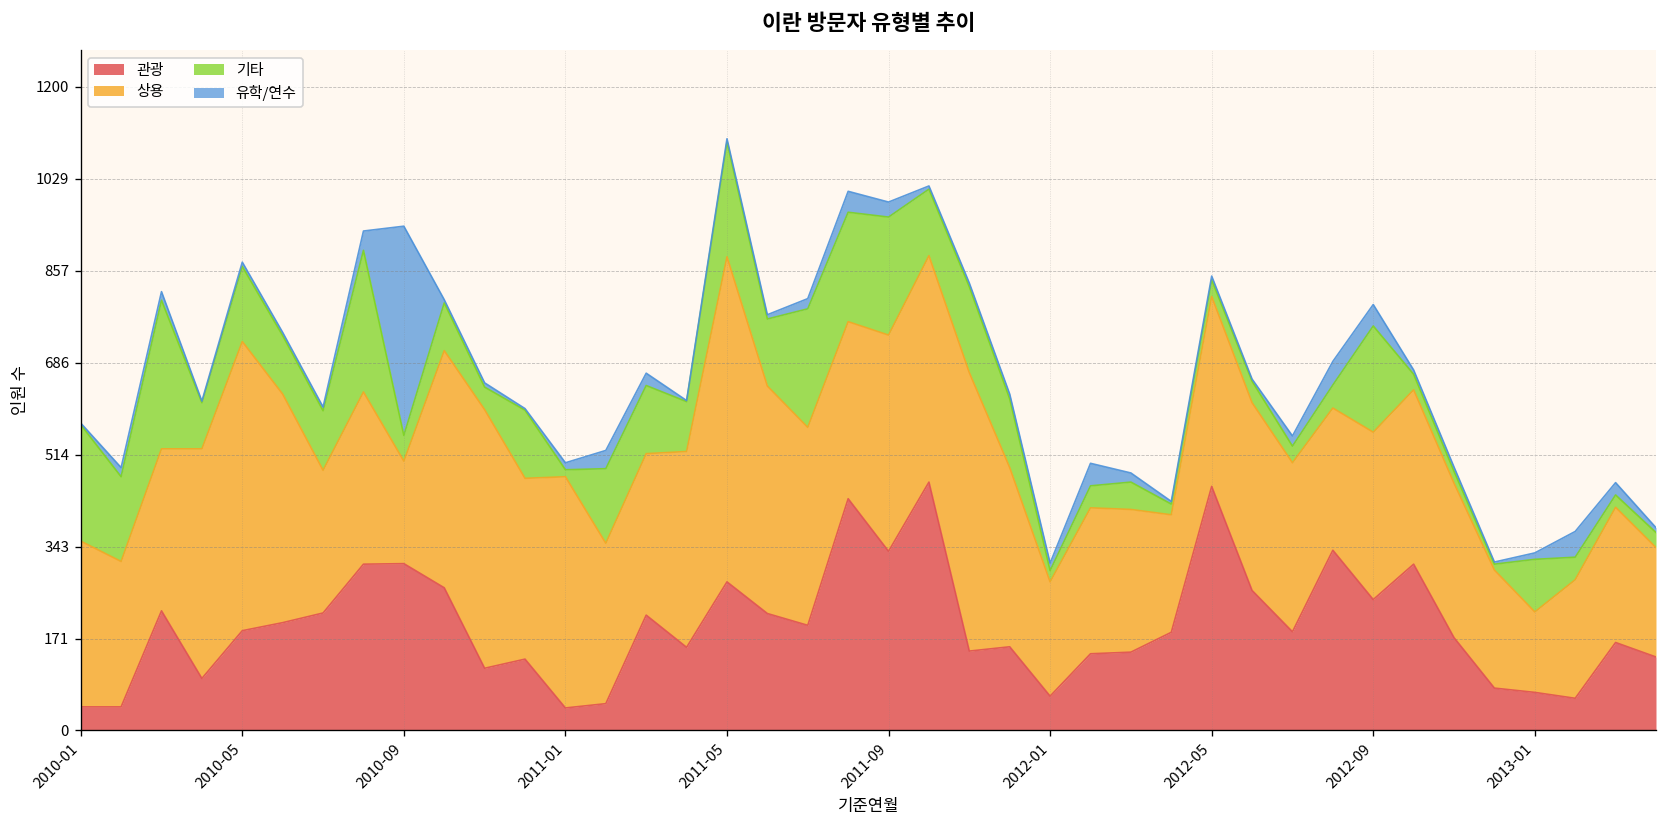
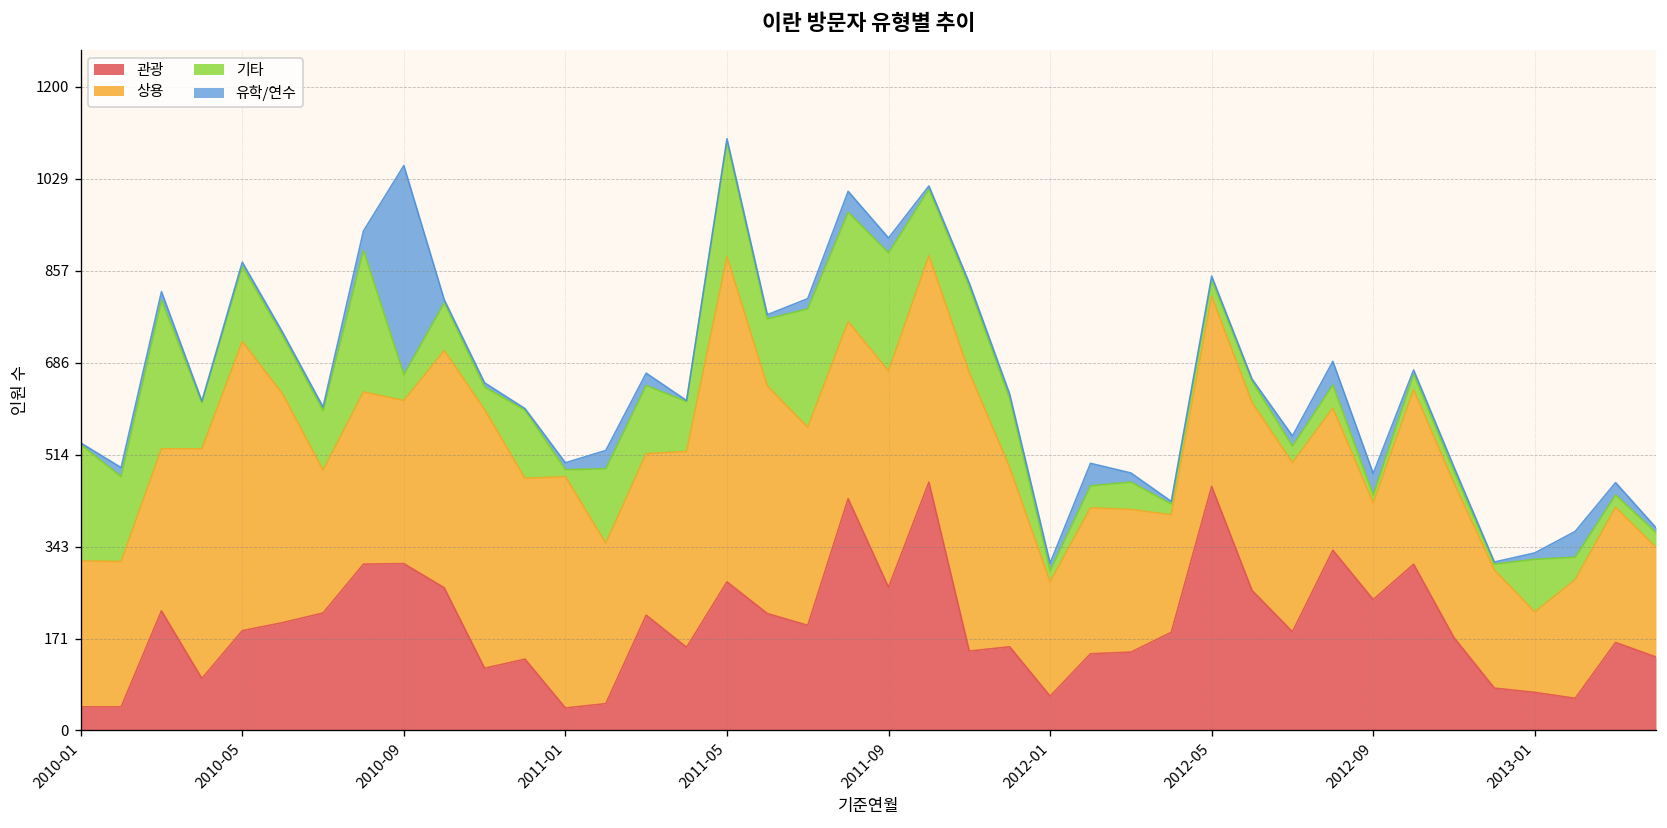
상용, 2010-01: 310 -> 270
상용, 2010-09: 190 -> 300
관광, 2011-09: 330 -> 270
상용, 2012-09: 310 -> 180
기타, 2012-09: 200 -> 20
